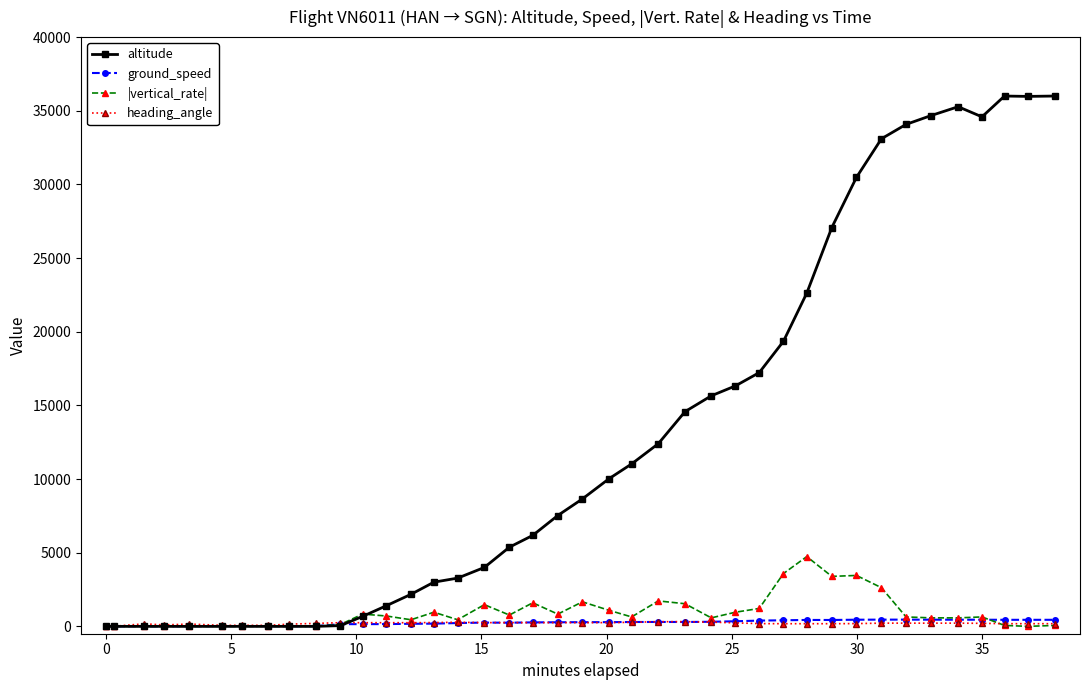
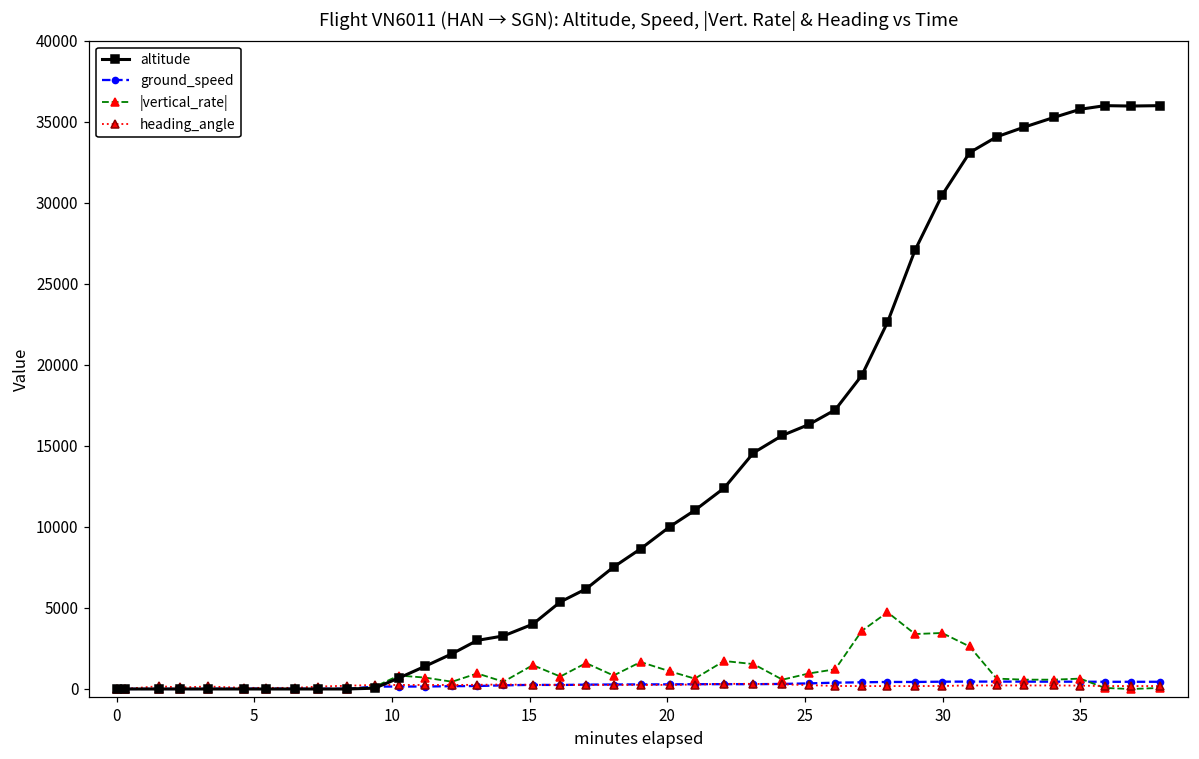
altitude, 35: 34600 -> 35800
